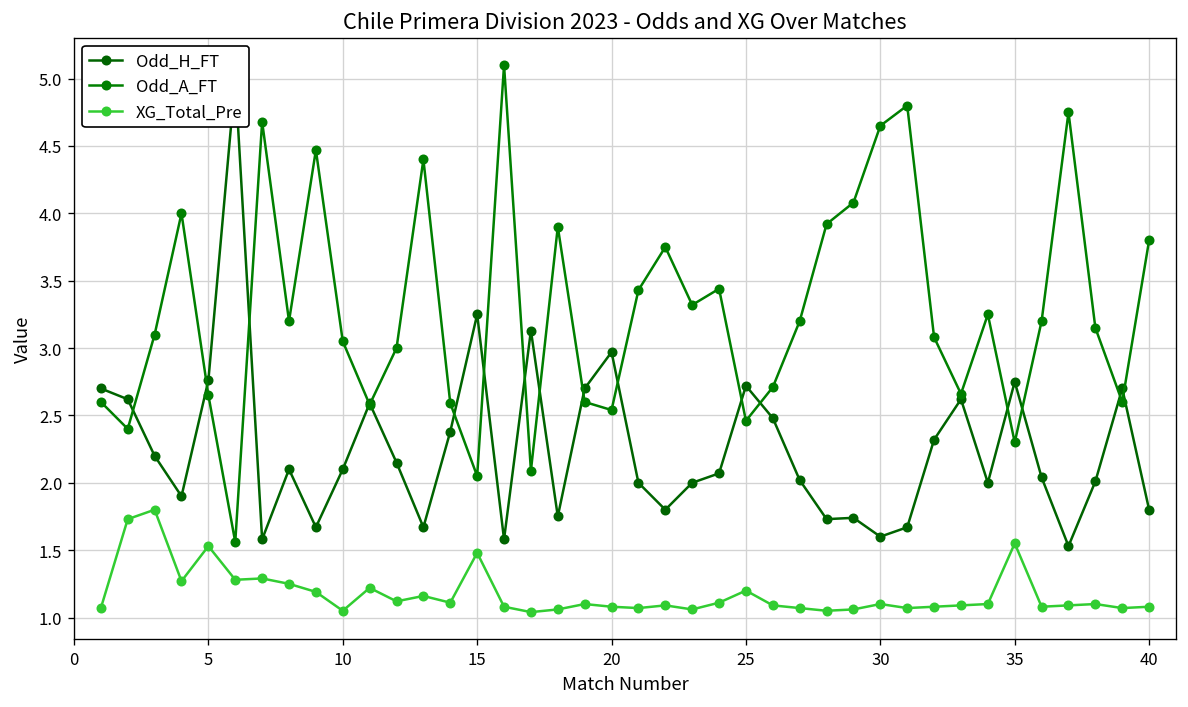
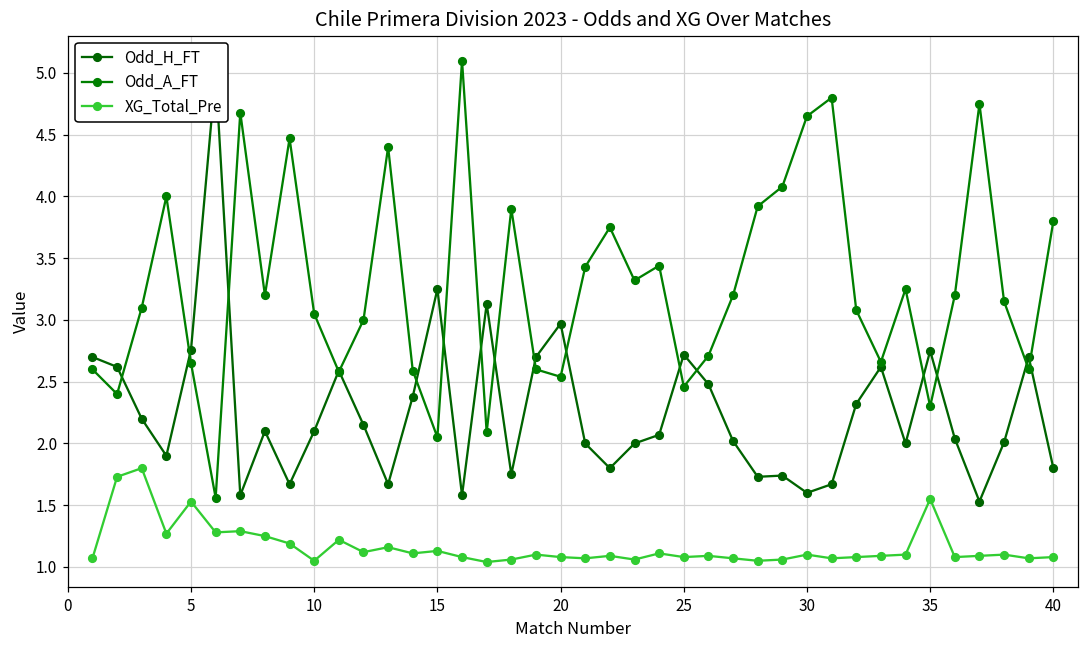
XG_Total_Pre, 15: 1.48 -> 1.13
XG_Total_Pre, 25: 1.20 -> 1.08
